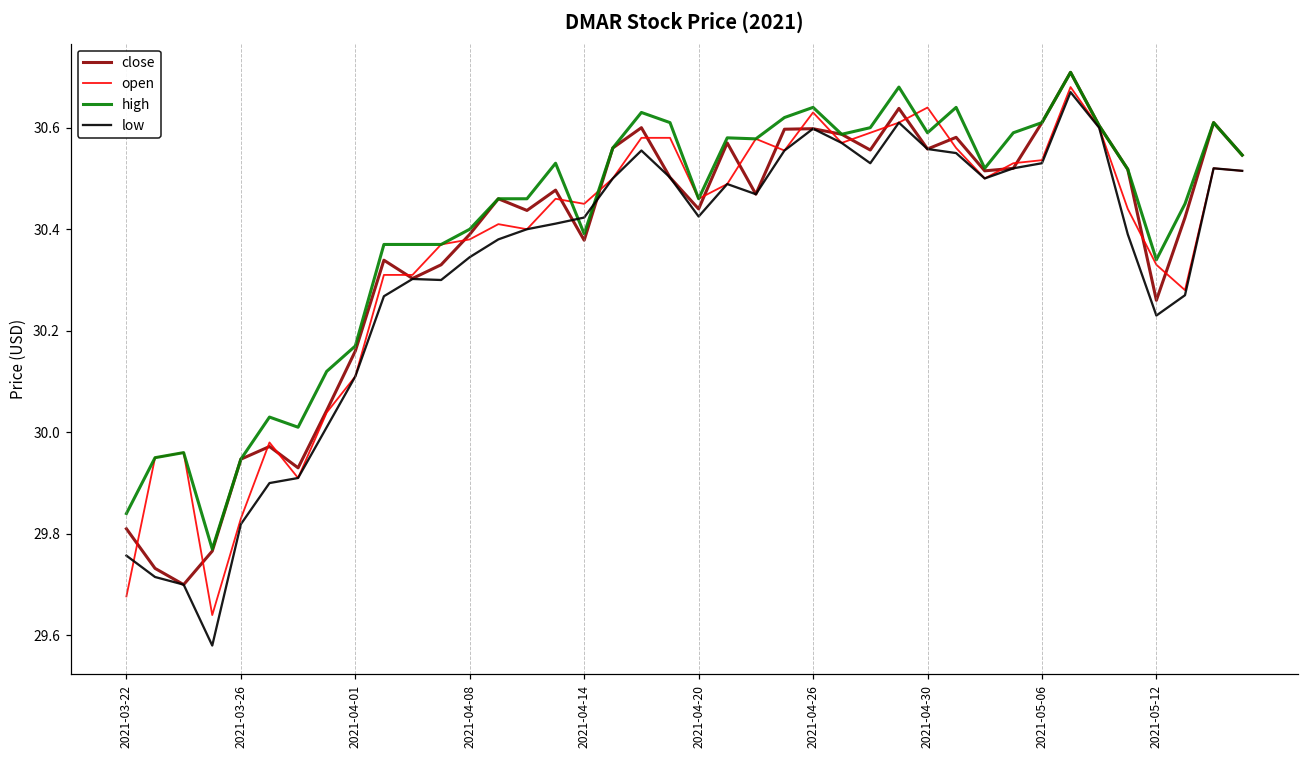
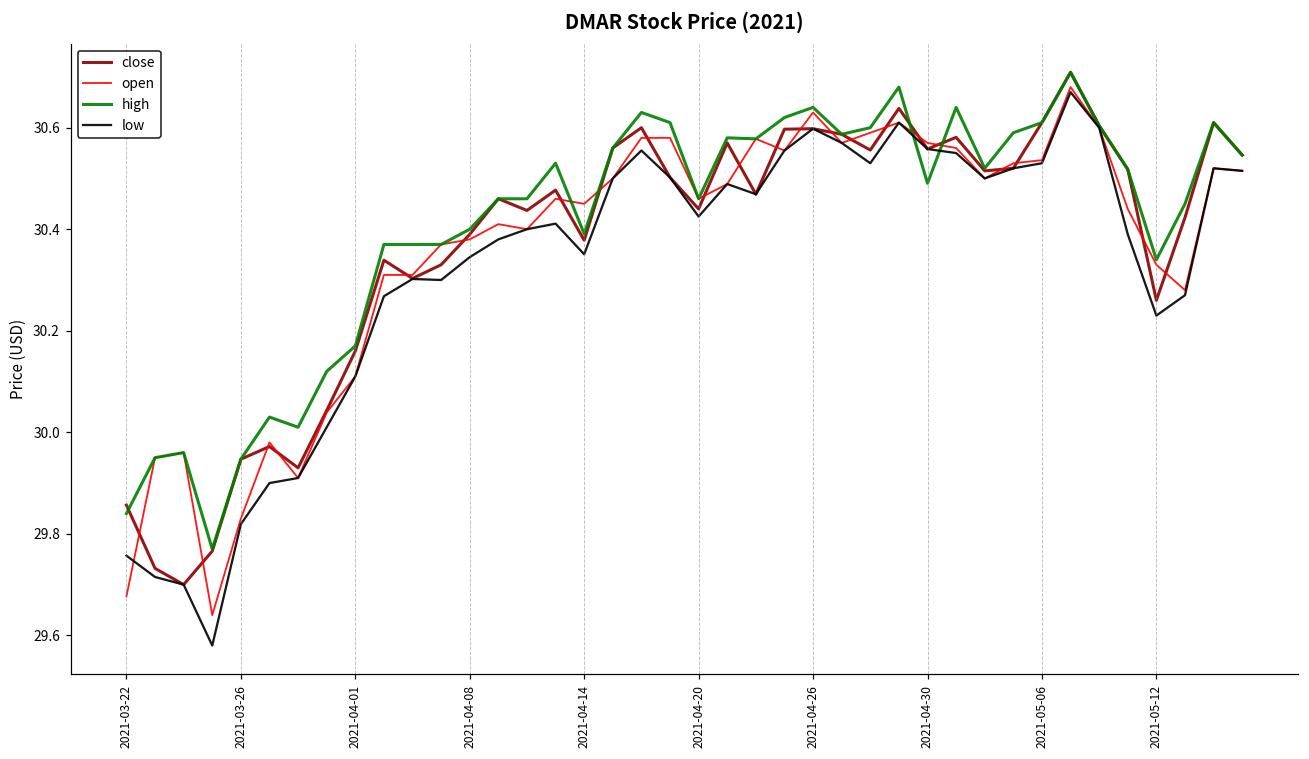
close, 2021-03-22: 29.81 -> 29.86
low, 2021-04-14: 30.42 -> 30.35
open, 2021-04-30: 30.64 -> 30.57
high, 2021-04-30: 30.59 -> 30.49
